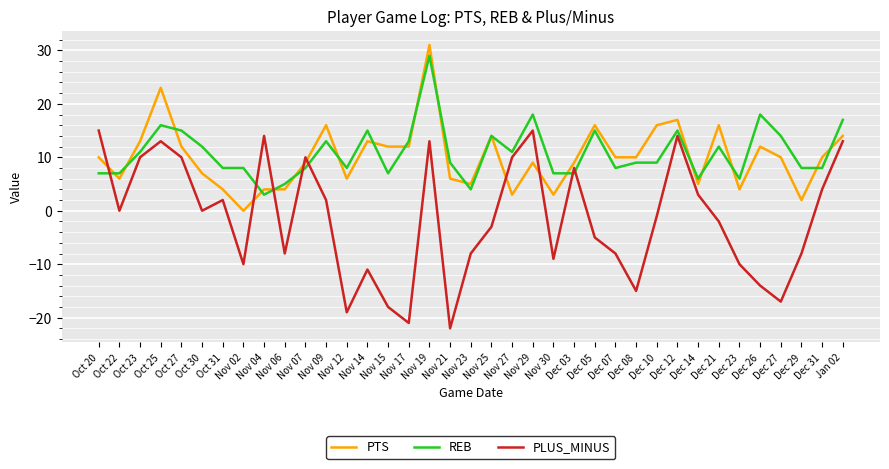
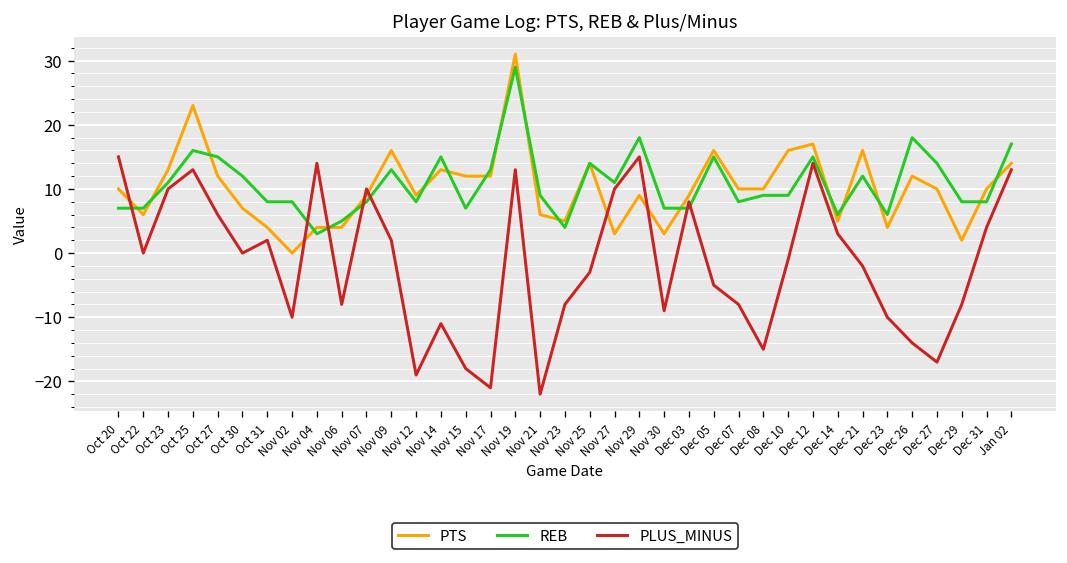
PLUS_MINUS, Oct 27: 10 -> 6
PTS, Nov 12: 6 -> 9
